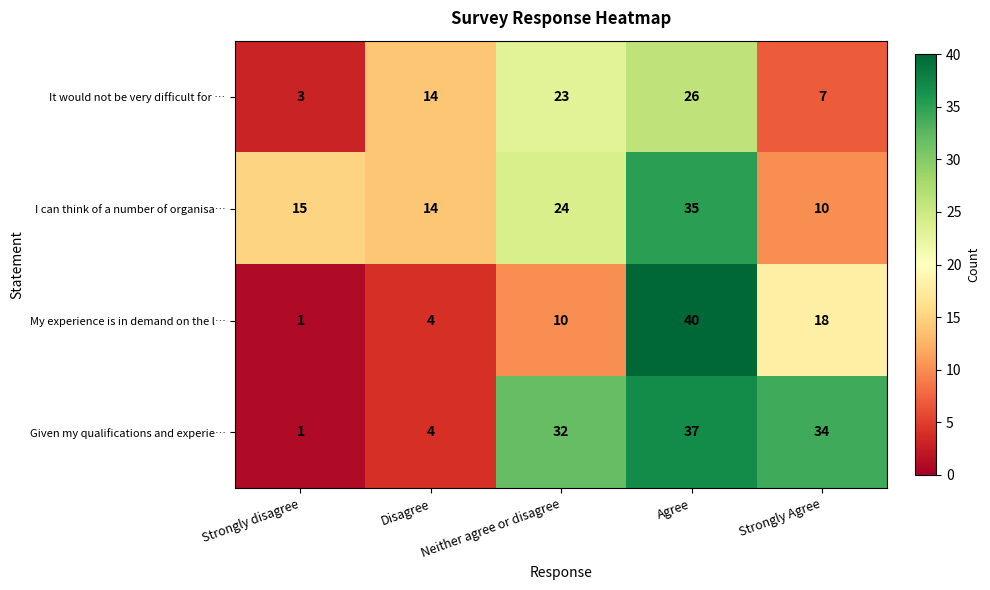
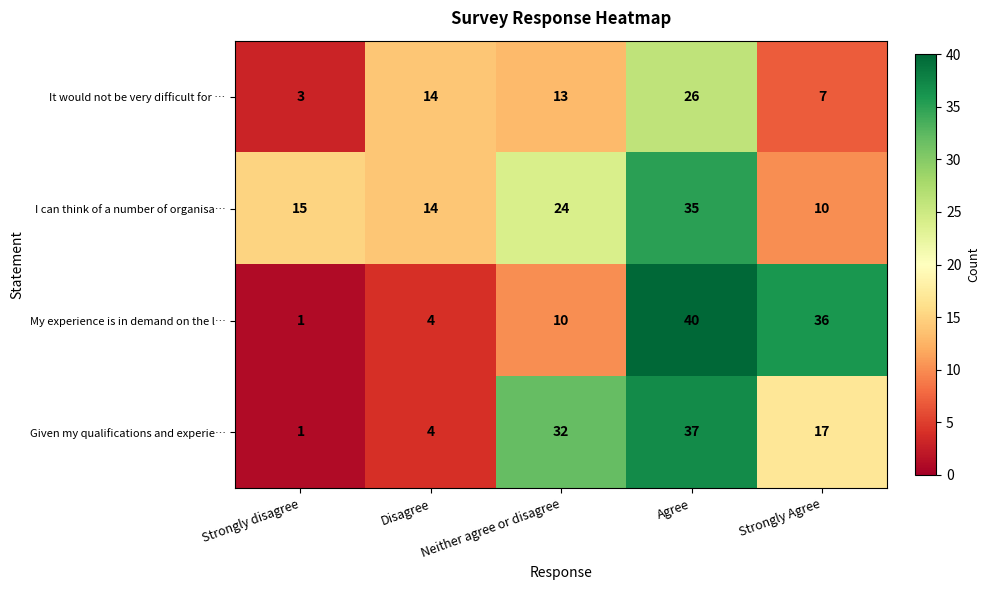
It would not be very difficult for …, Neither agree or disagree: 23 -> 13
My experience is in demand on the l…, Strongly Agree: 18 -> 36
Given my qualifications and experie…, Strongly Agree: 34 -> 17
